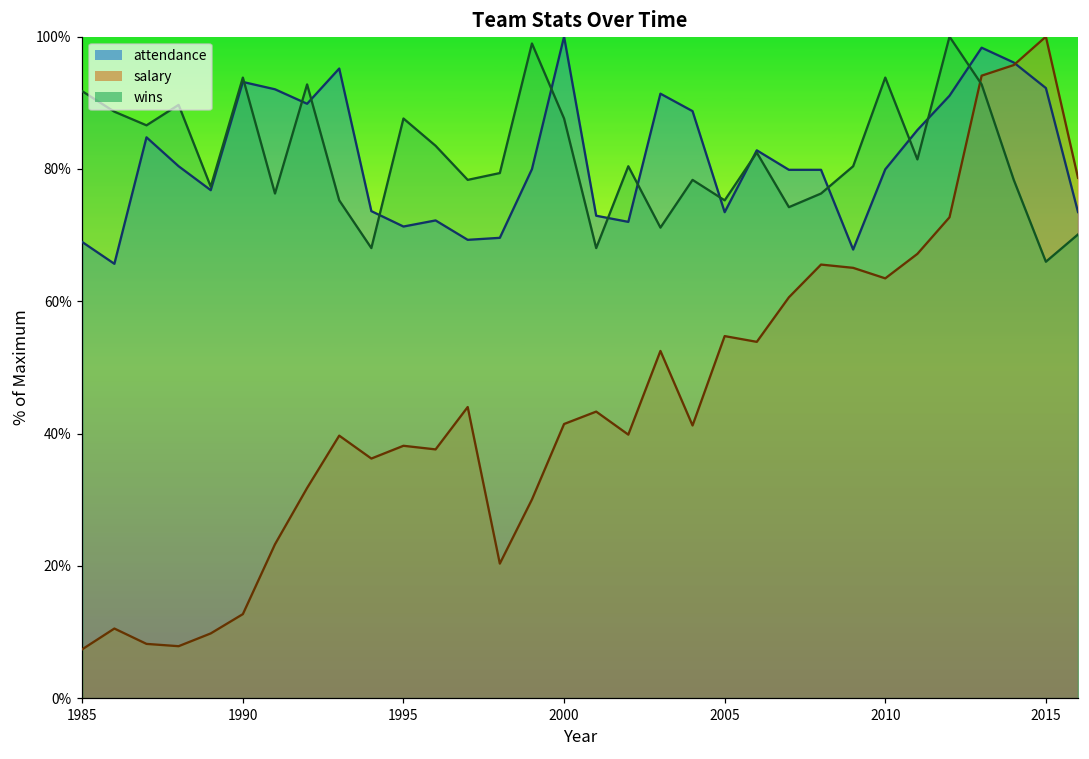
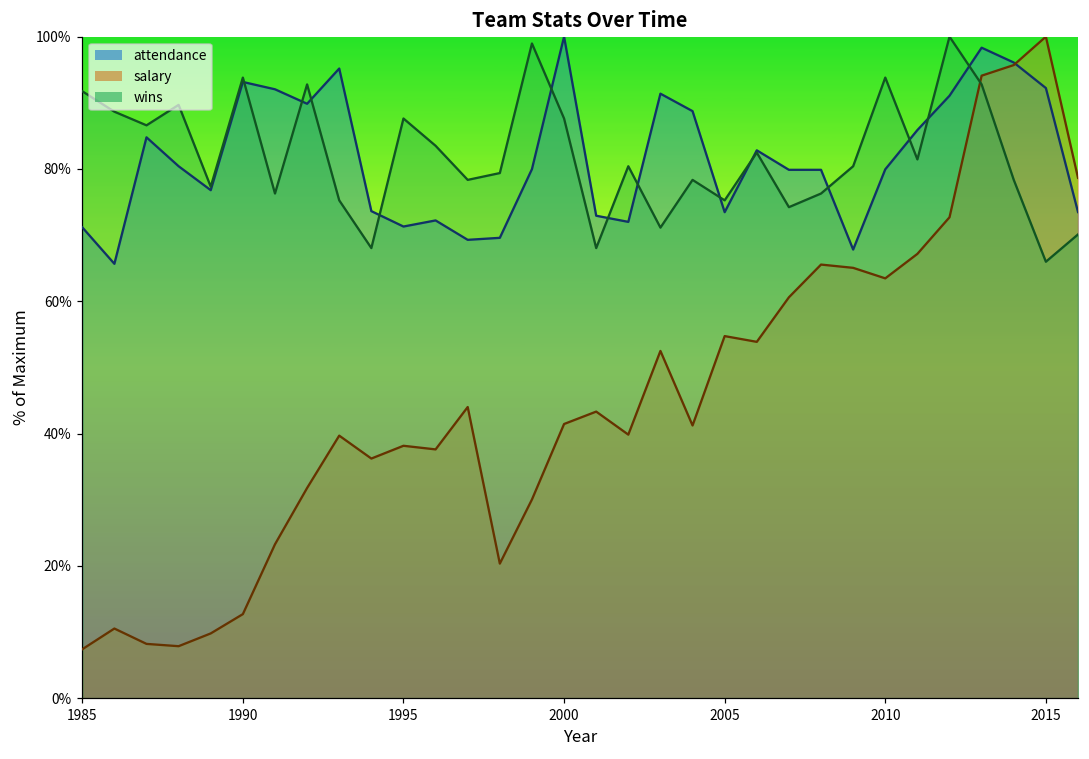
attendance, 1985: 69% -> 71%
